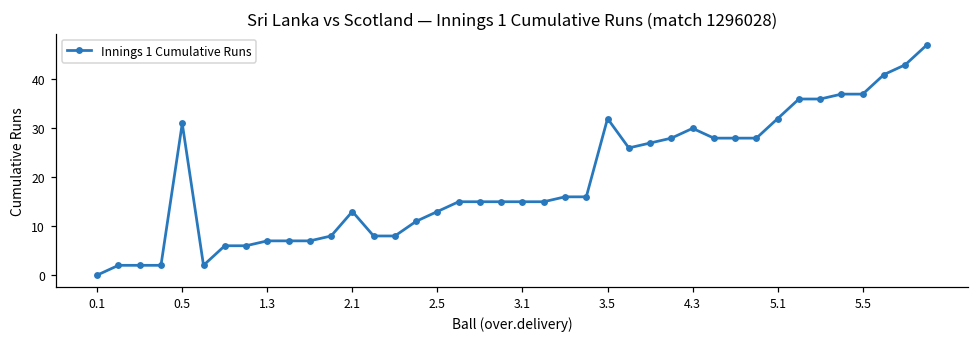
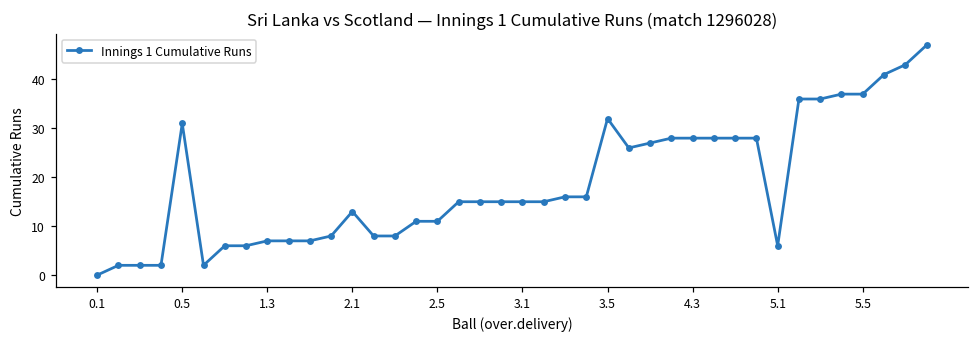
2.5: 13 -> 11
4.3: 30 -> 28
5.1: 32 -> 6
